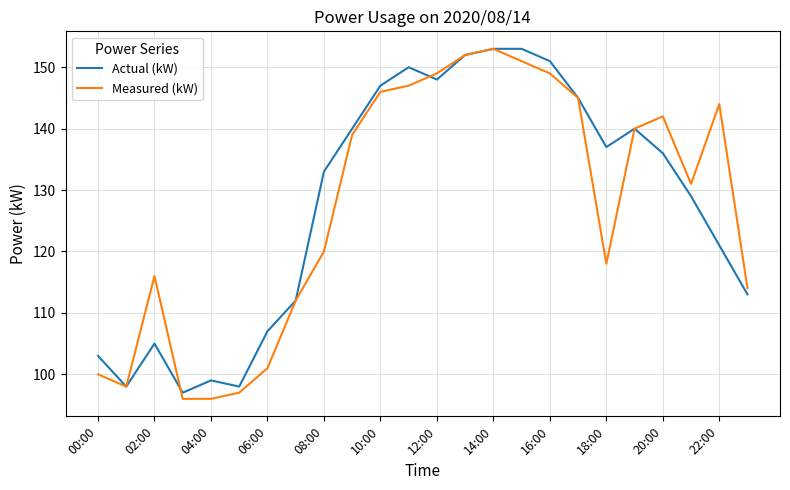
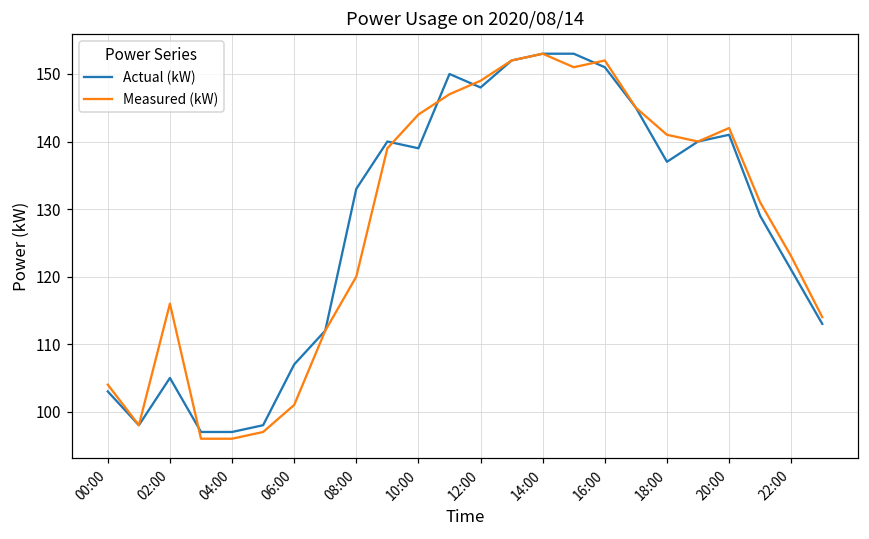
Measured (kW), 00:00: 100 -> 104
Actual (kW), 04:00: 99 -> 97
Actual (kW), 10:00: 147 -> 139
Measured (kW), 10:00: 146 -> 144
Measured (kW), 16:00: 149 -> 152
Measured (kW), 18:00: 118 -> 141
Actual (kW), 20:00: 136 -> 141
Measured (kW), 22:00: 144 -> 123
